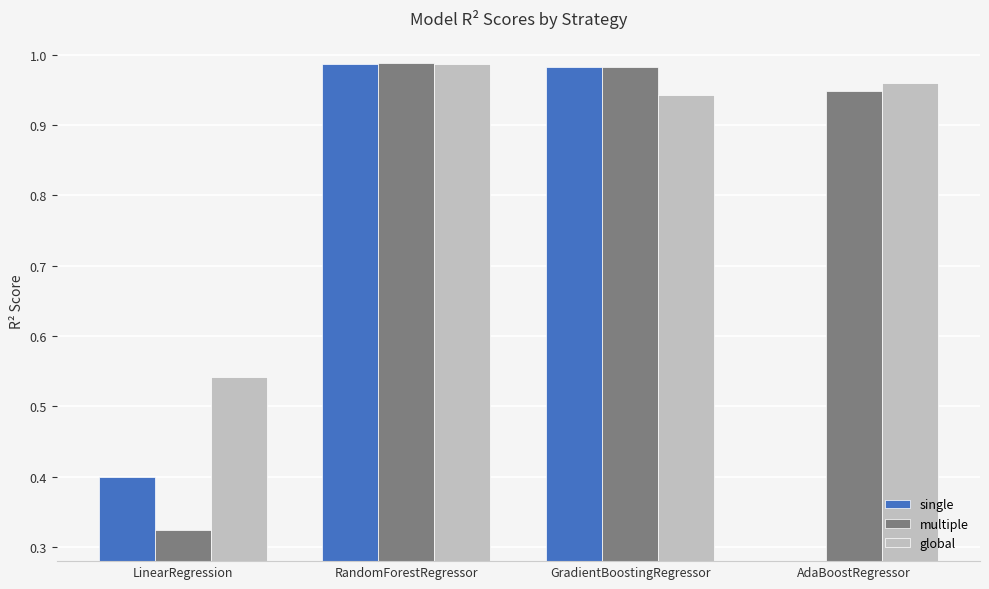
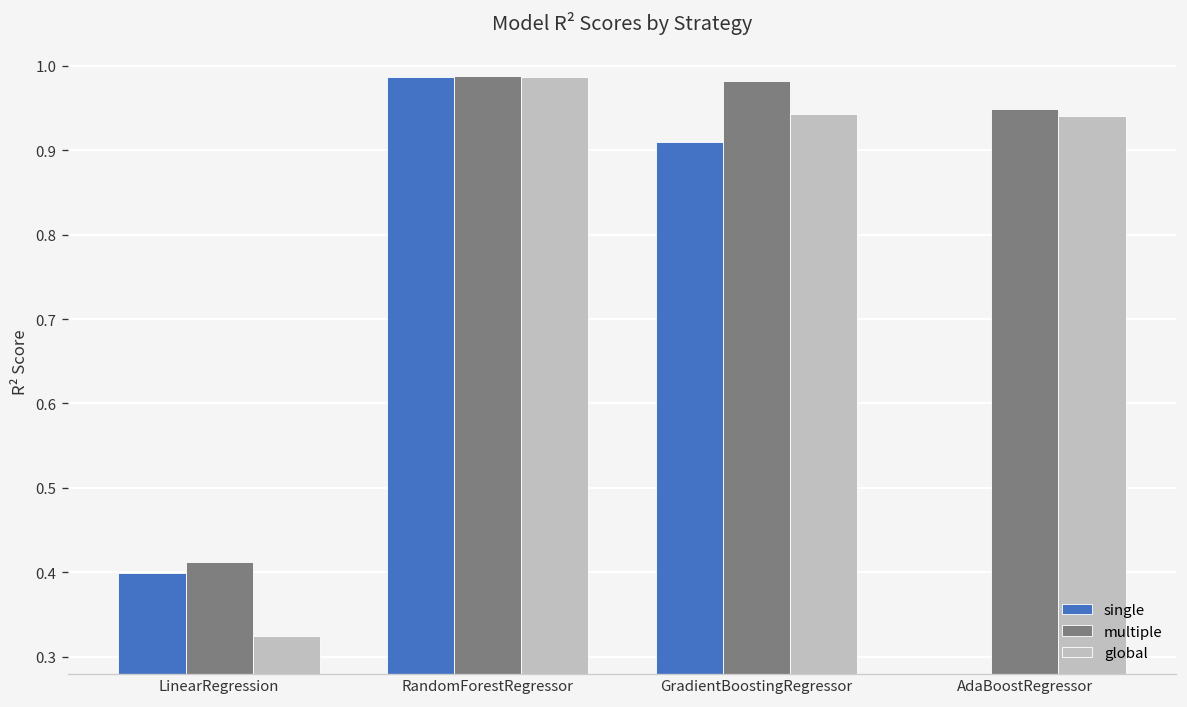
multiple, LinearRegression: 0.32 -> 0.41
global, LinearRegression: 0.54 -> 0.32
single, GradientBoostingRegressor: 0.98 -> 0.91
global, AdaBoostRegressor: 0.96 -> 0.94
